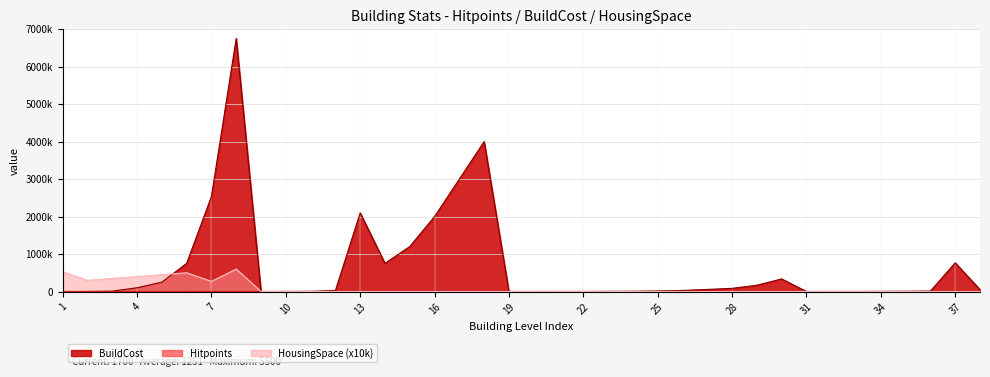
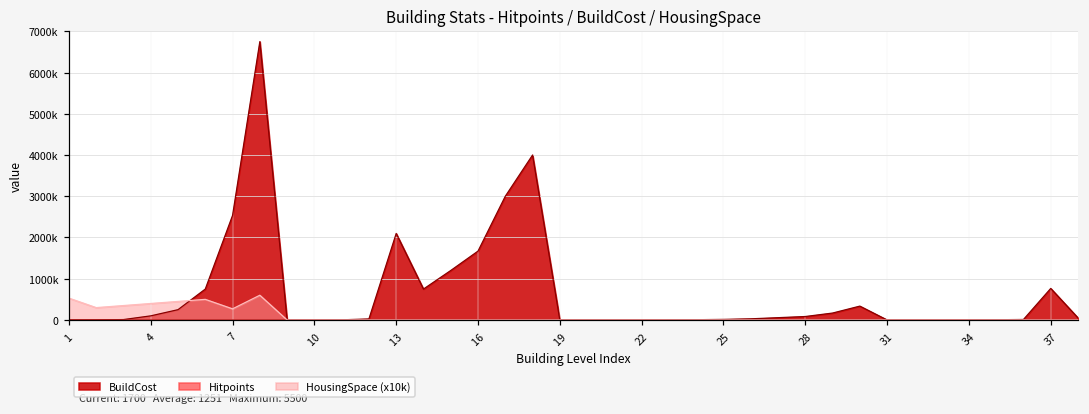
BuildCost, 16: 2000000 -> 1700000
